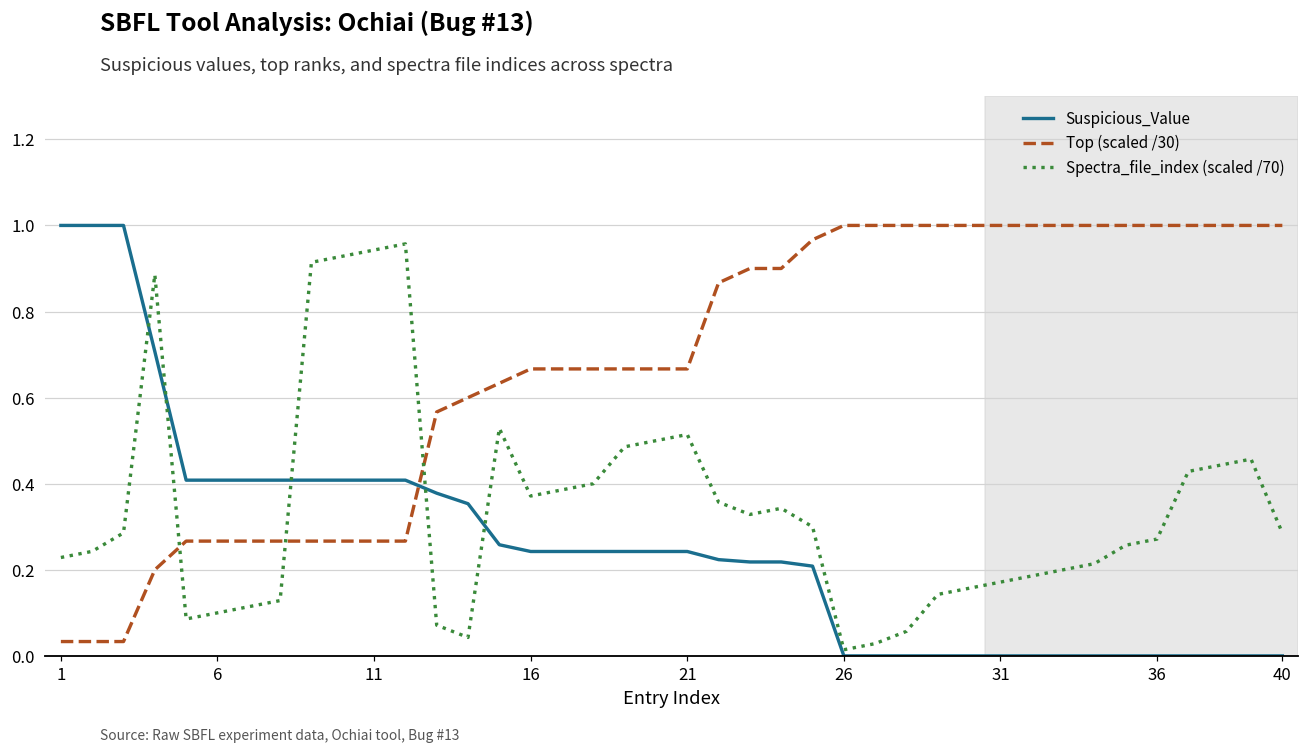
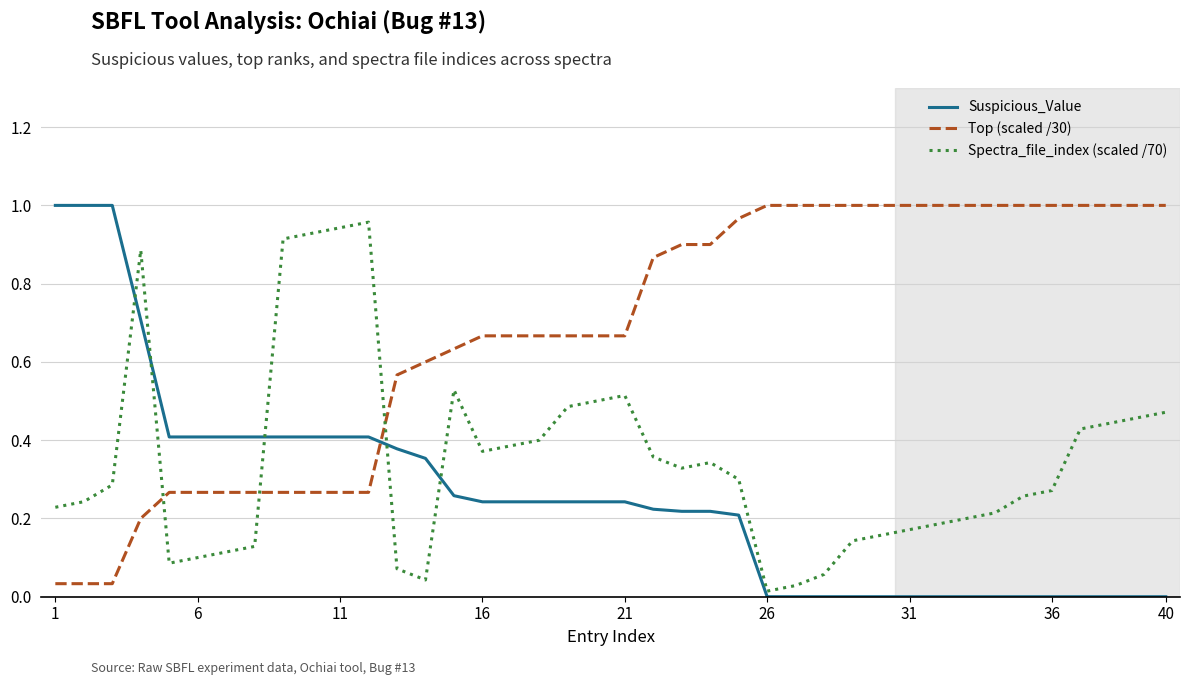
Spectra_file_index (scaled /70), 40: 0.29 -> 0.47
